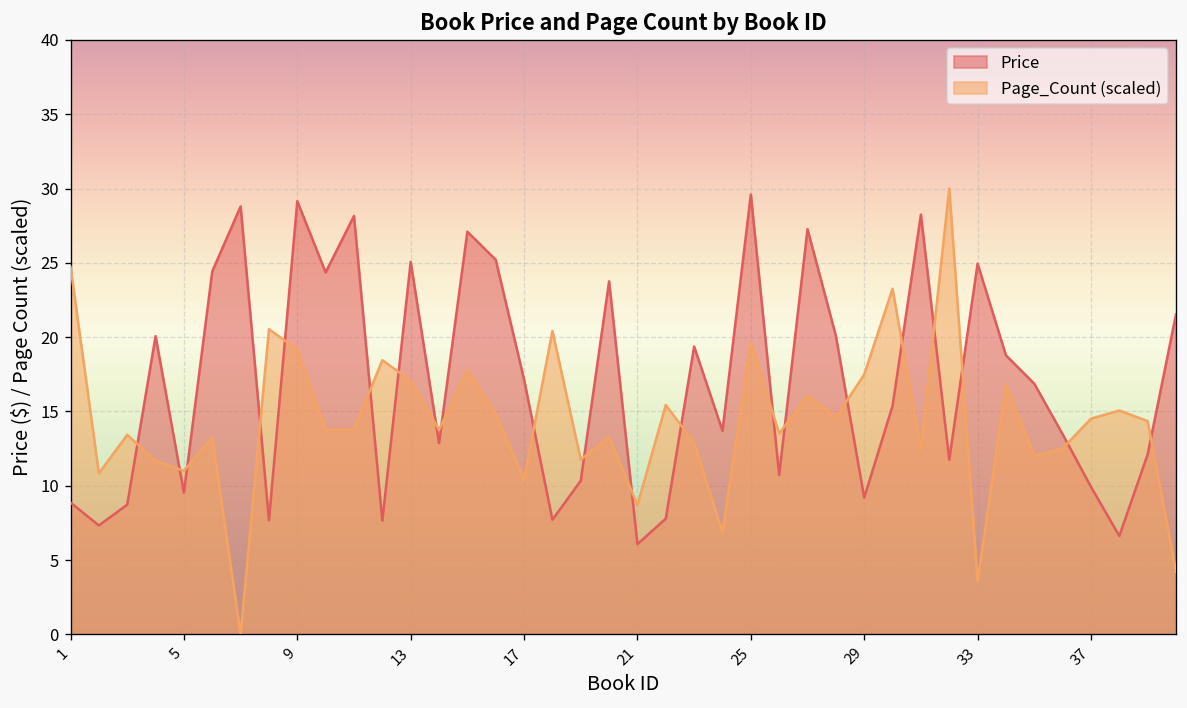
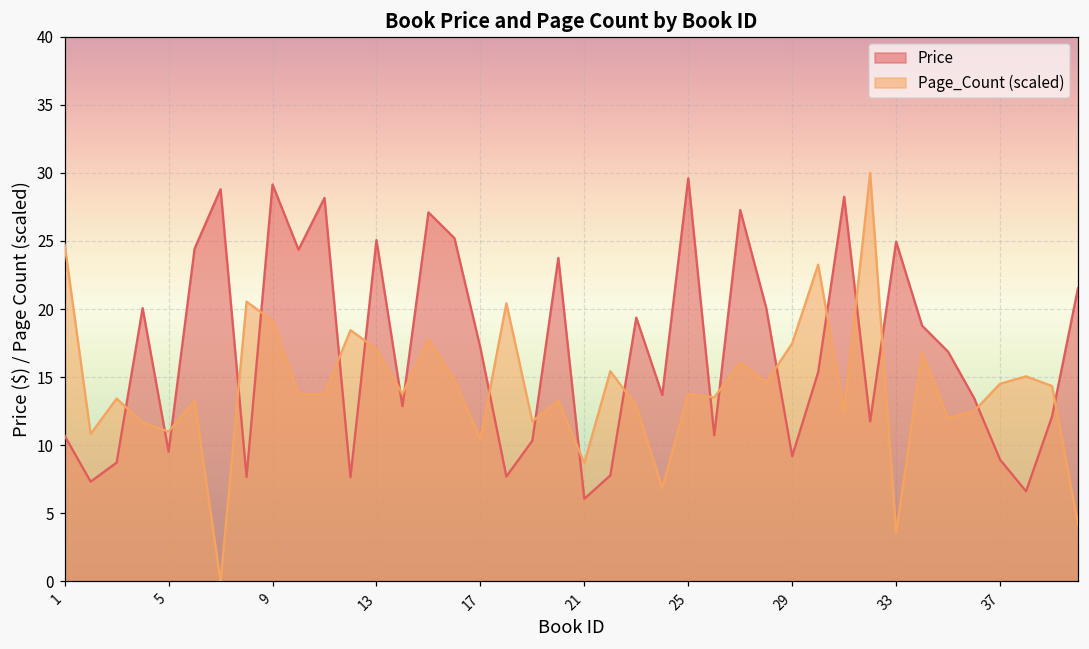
Price, 1: 8.9 -> 10.7
Page_Count (scaled), 25: 19.7 -> 13.8
Price, 37: 9.9 -> 9.0
